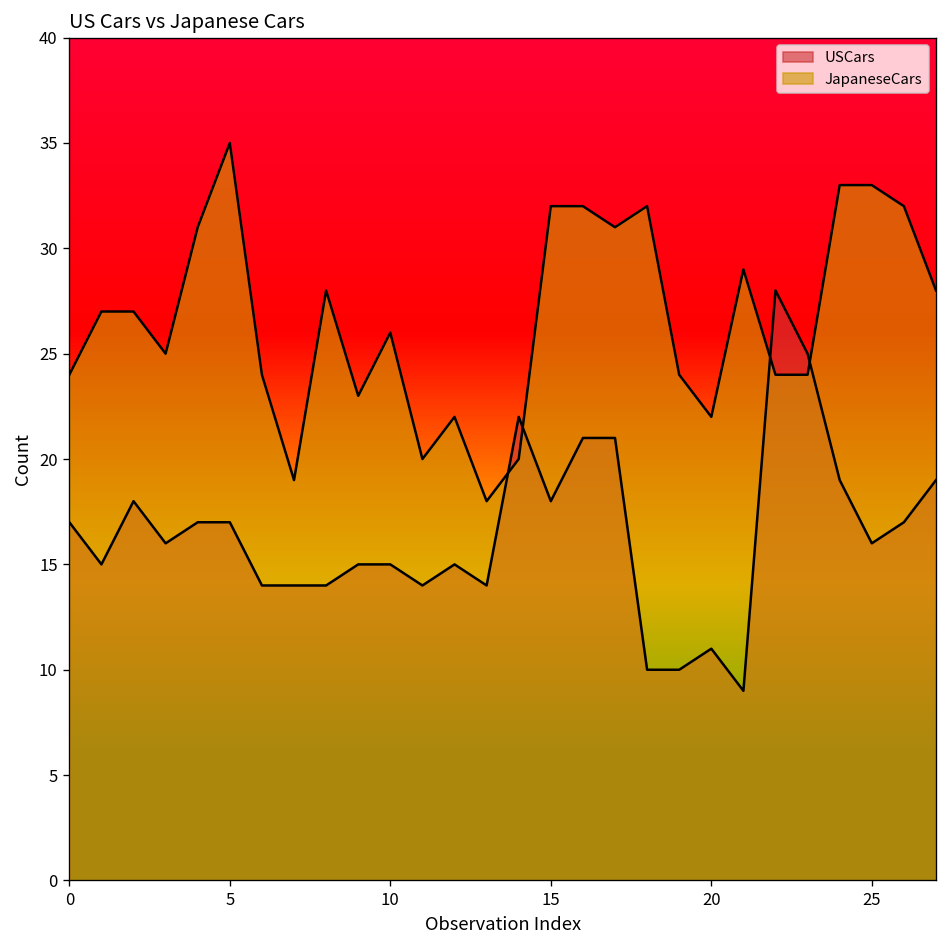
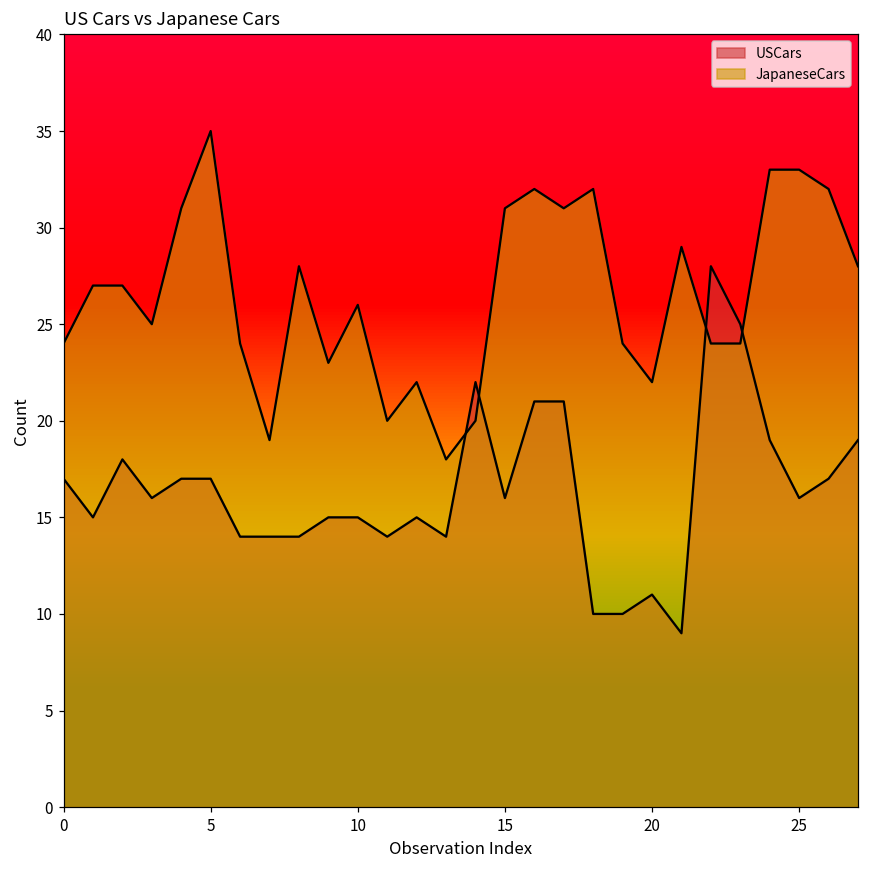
USCars, 15: 18 -> 16
JapaneseCars, 15: 32 -> 31
